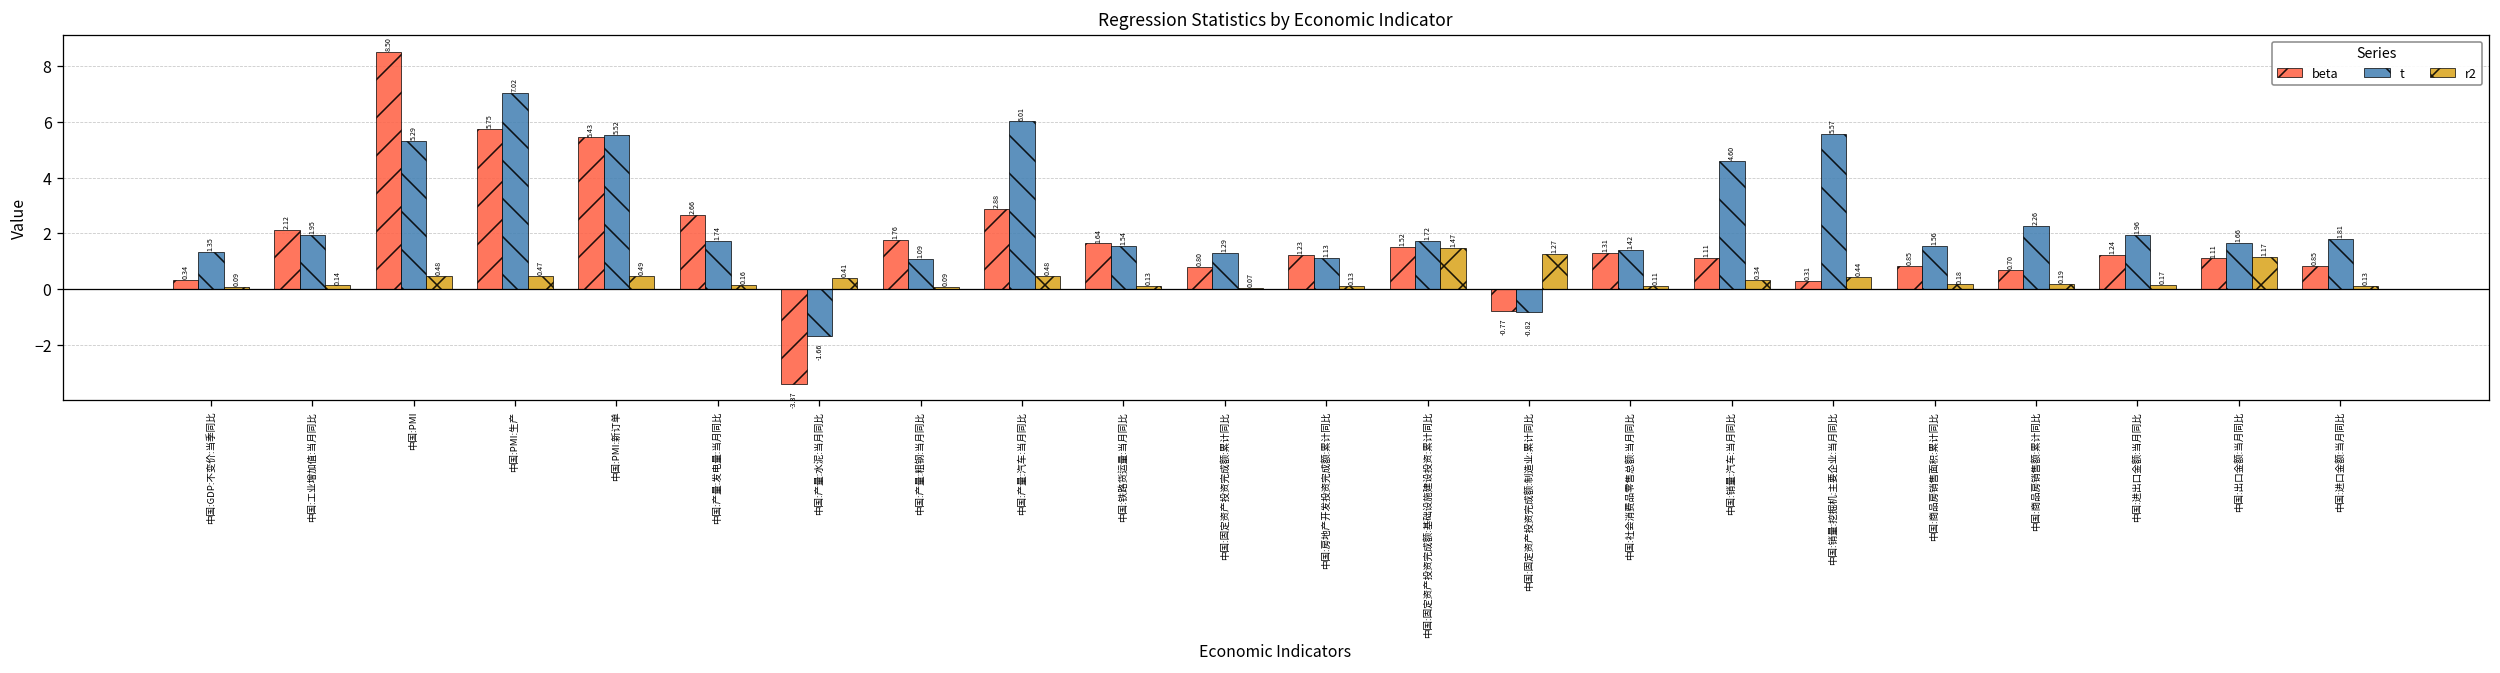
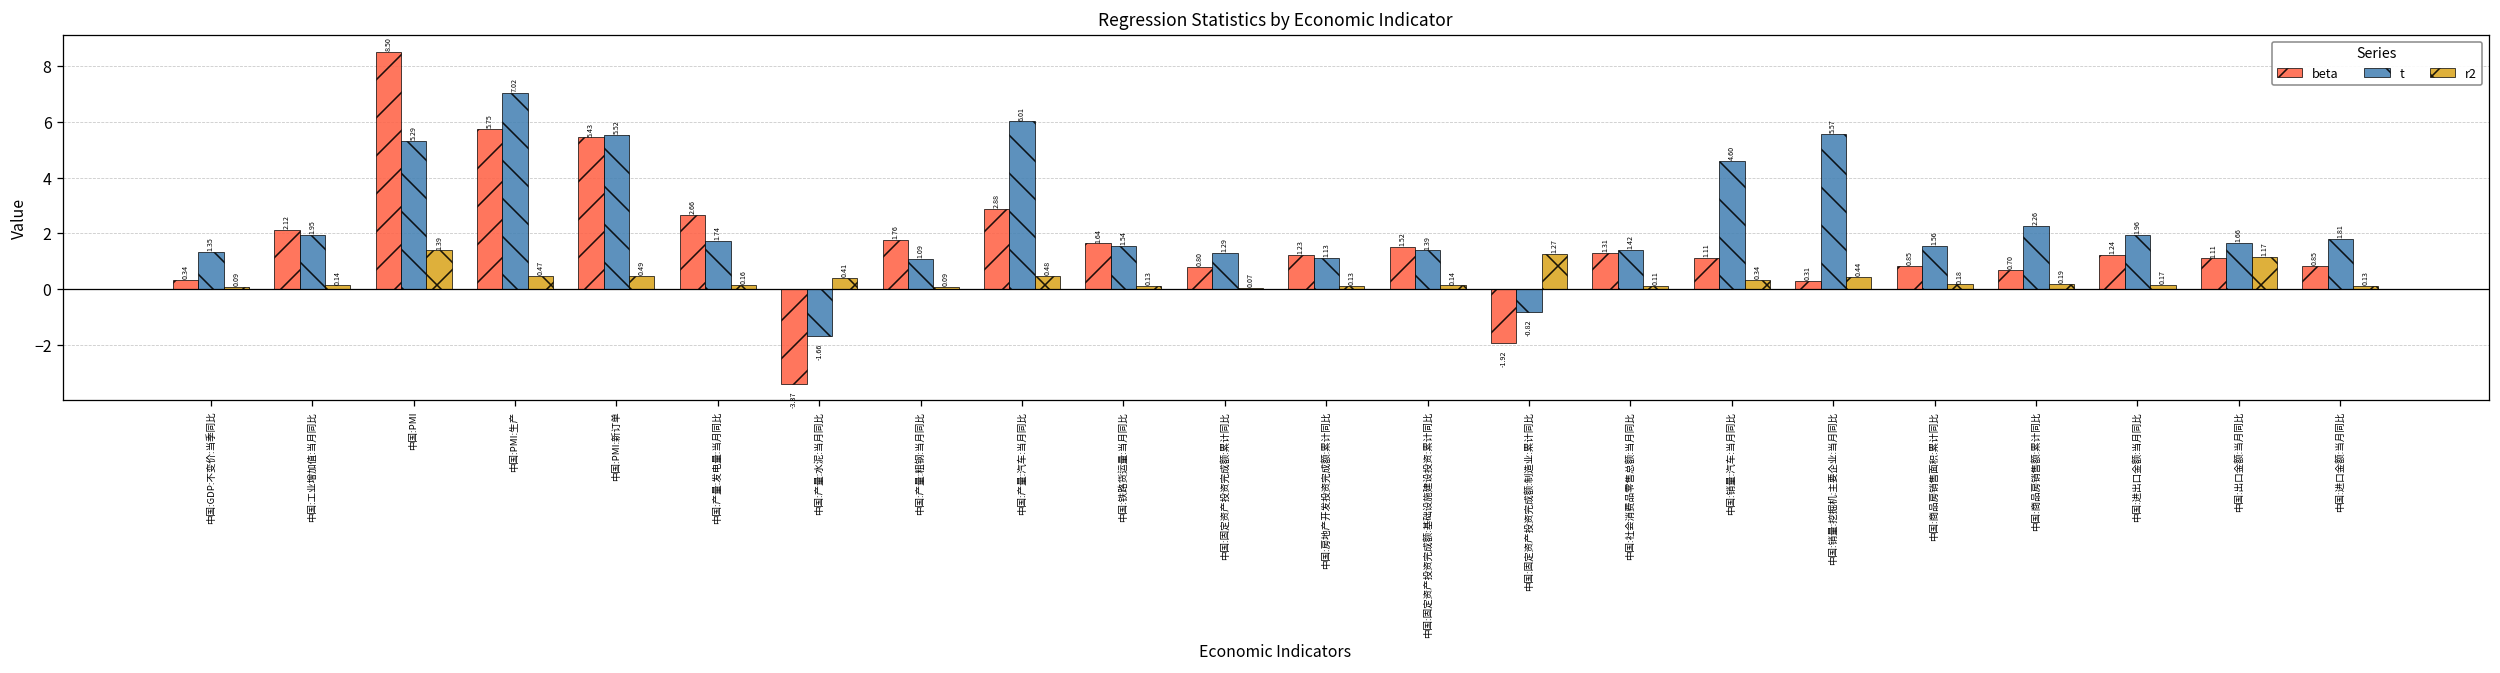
r2, 中国:PMI: 0.48 -> 1.39
t, 中国:固定资产投资完成额:基础设施建设投资:累计同比: 1.72 -> 1.39
r2, 中国:固定资产投资完成额:基础设施建设投资:累计同比: 1.47 -> 0.14
beta, 中国:固定资产投资完成额:制造业:累计同比: -0.77 -> -1.92
